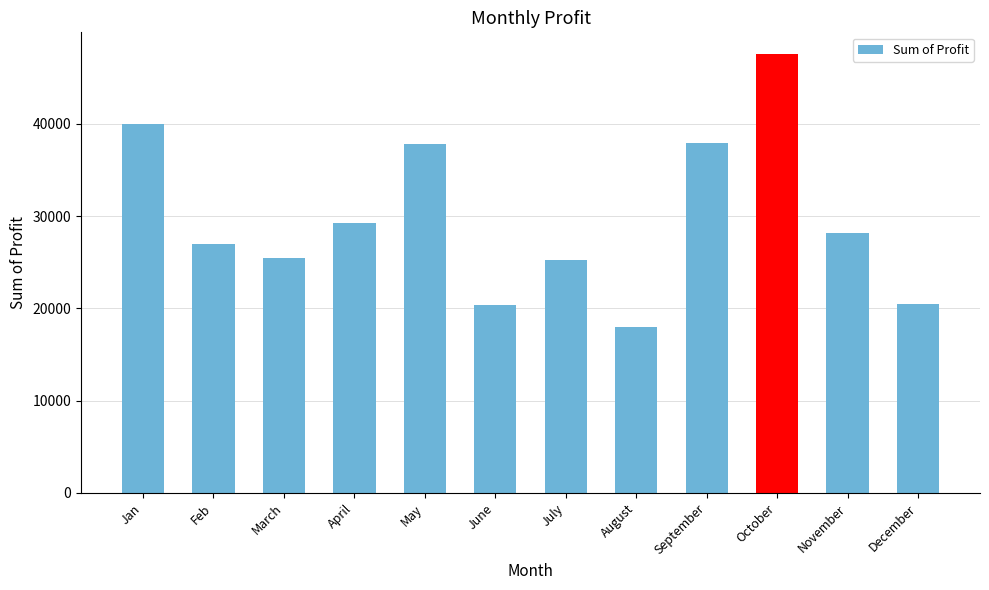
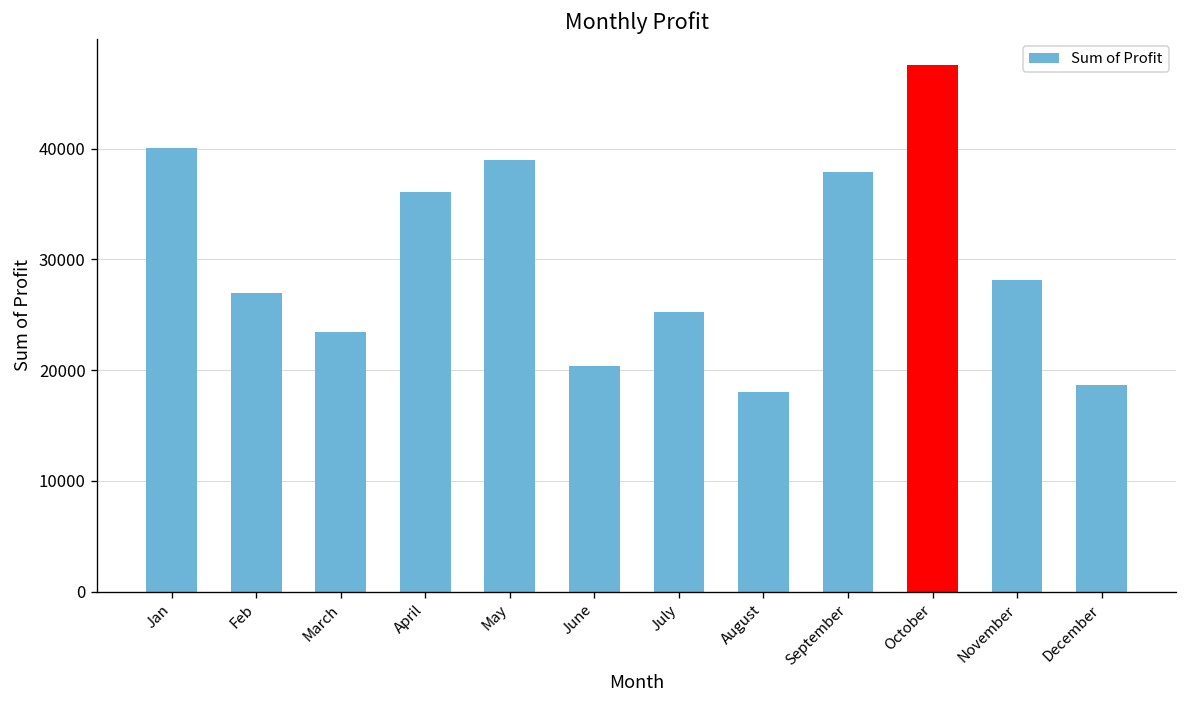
March: 26000 -> 23000
April: 29000 -> 36000
May: 38000 -> 39000
December: 21000 -> 19000
